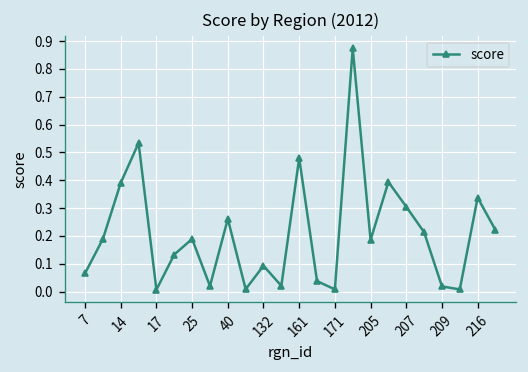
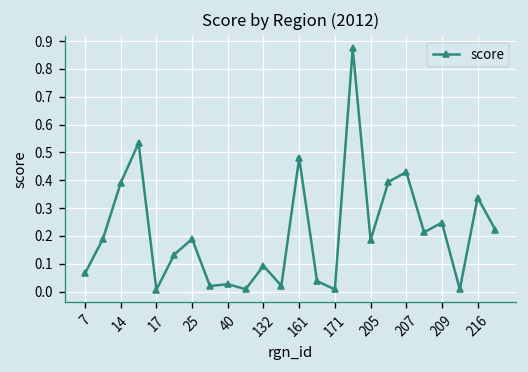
40: 0.26 -> 0.03
207: 0.30 -> 0.43
209: 0.02 -> 0.25
